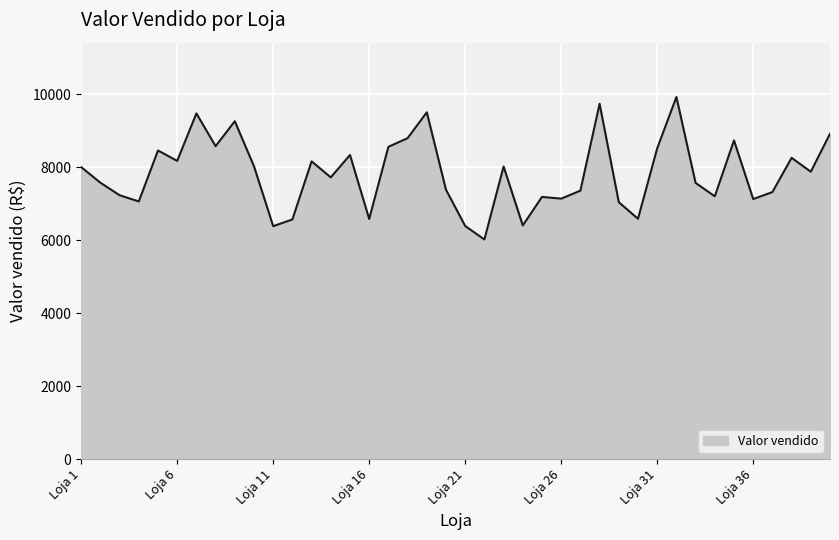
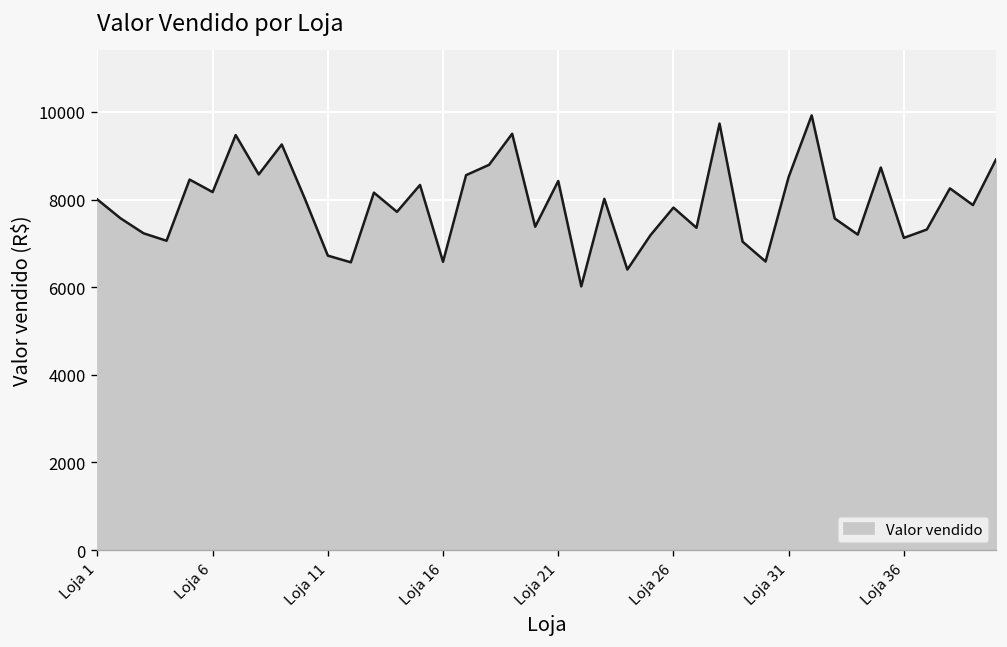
Loja 11: 6400 -> 6700
Loja 21: 6400 -> 8400
Loja 26: 7100 -> 7800
